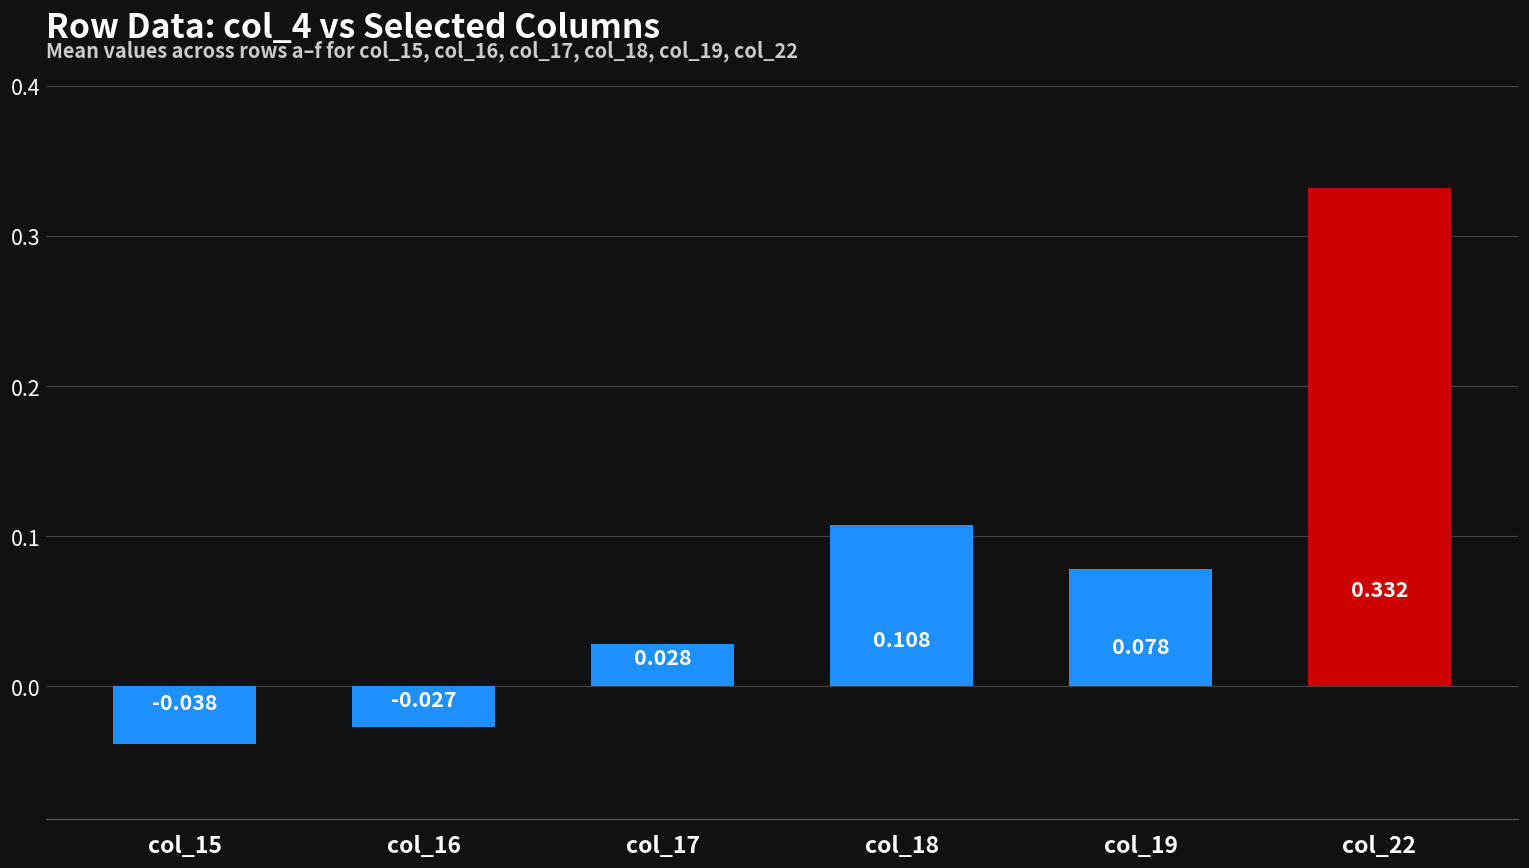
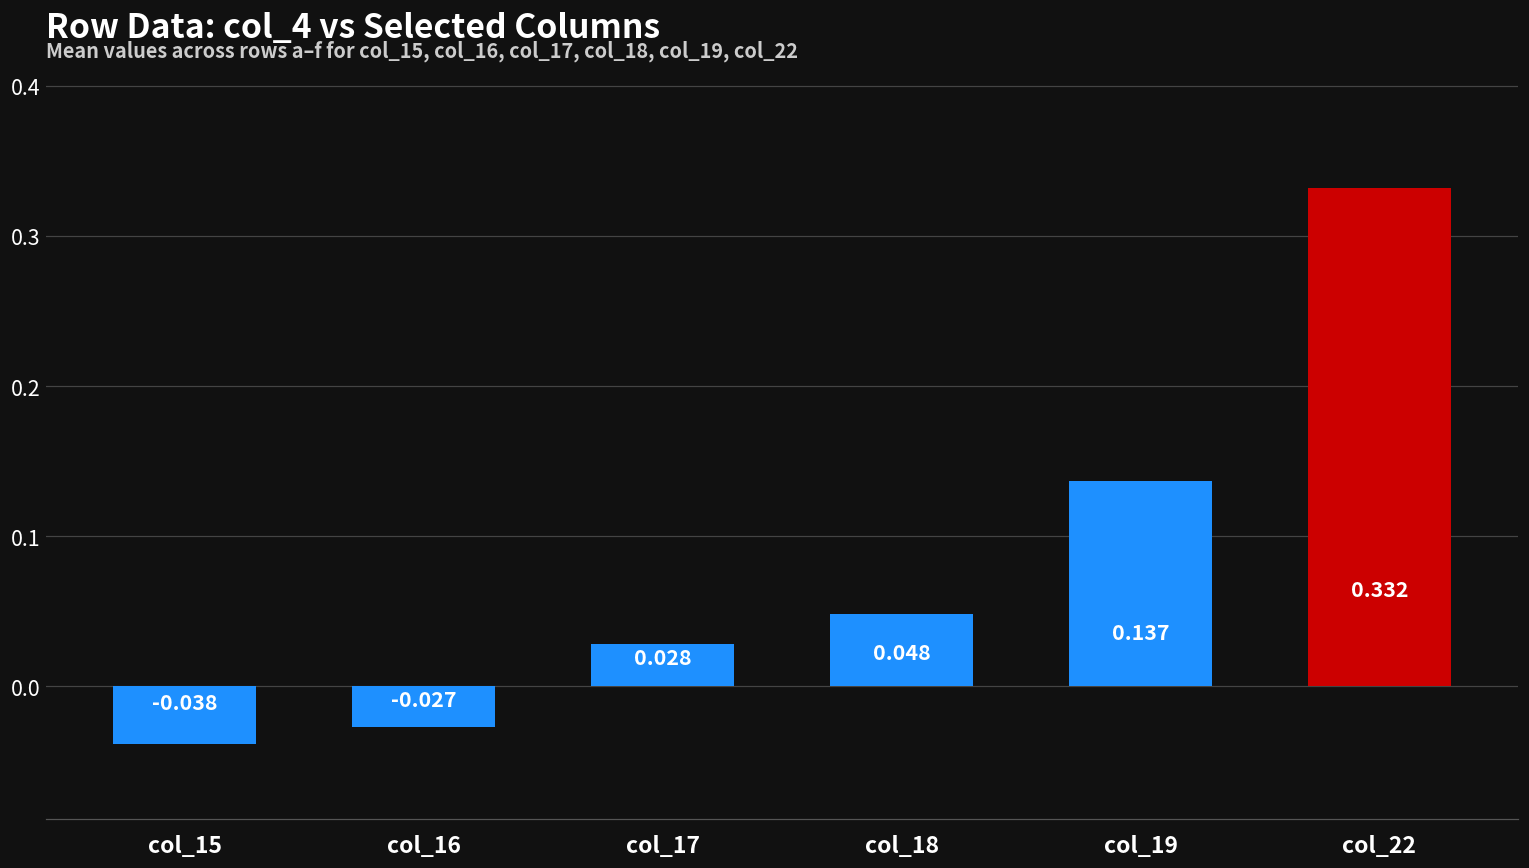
col_18: 0.108 -> 0.048
col_19: 0.078 -> 0.137
